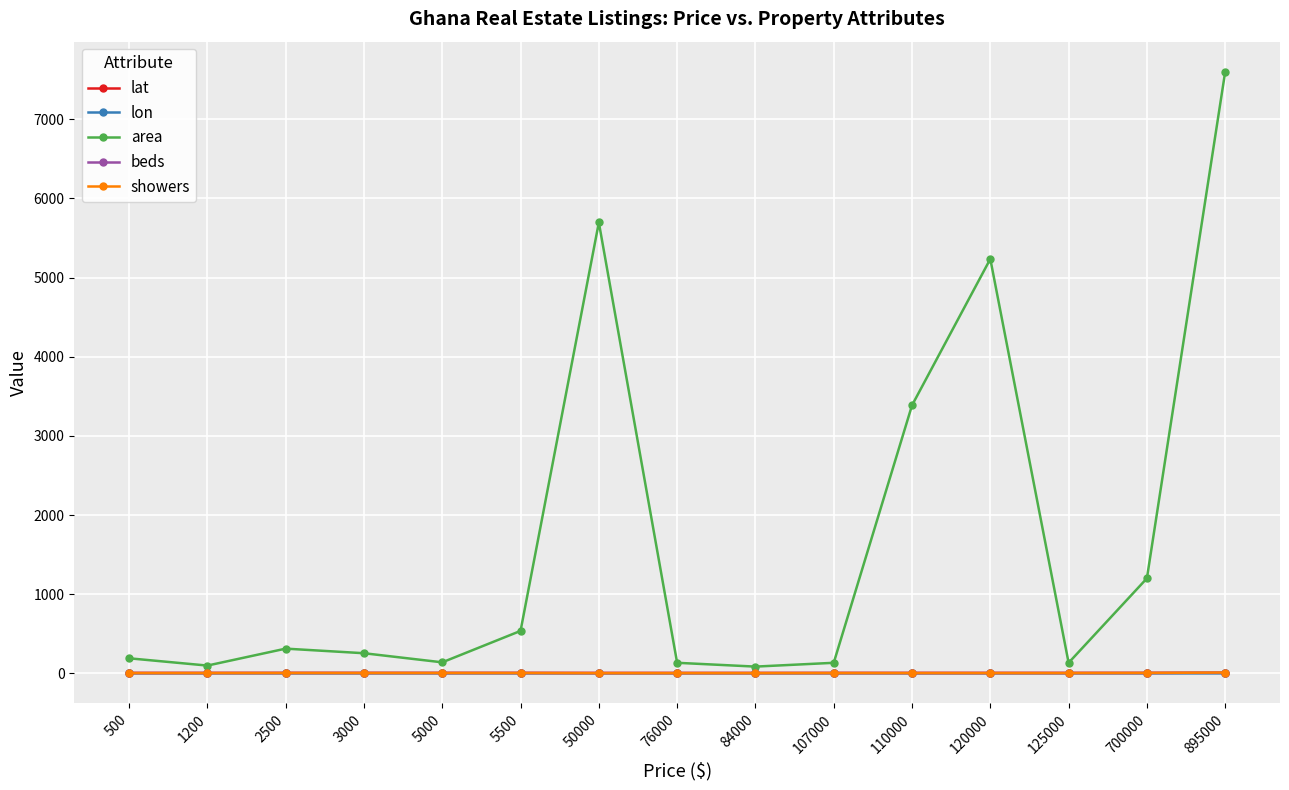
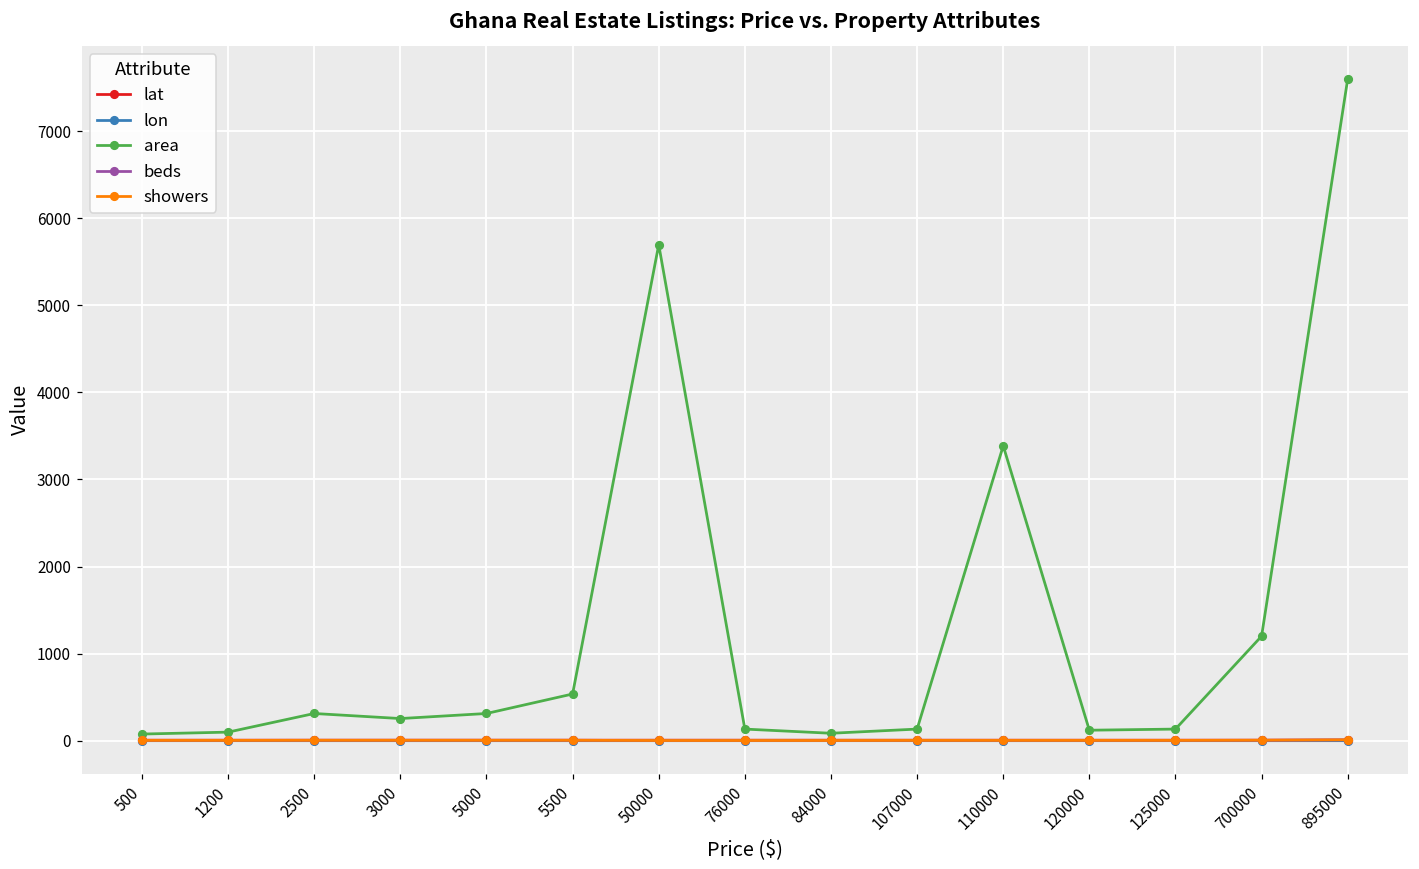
area, 500: 200 -> 100
area, 5000: 100 -> 300
area, 120000: 5200 -> 100
